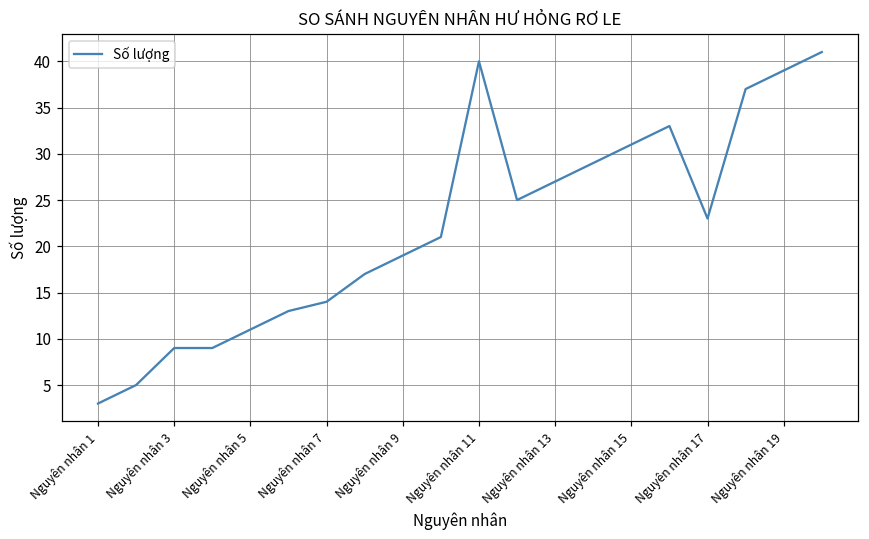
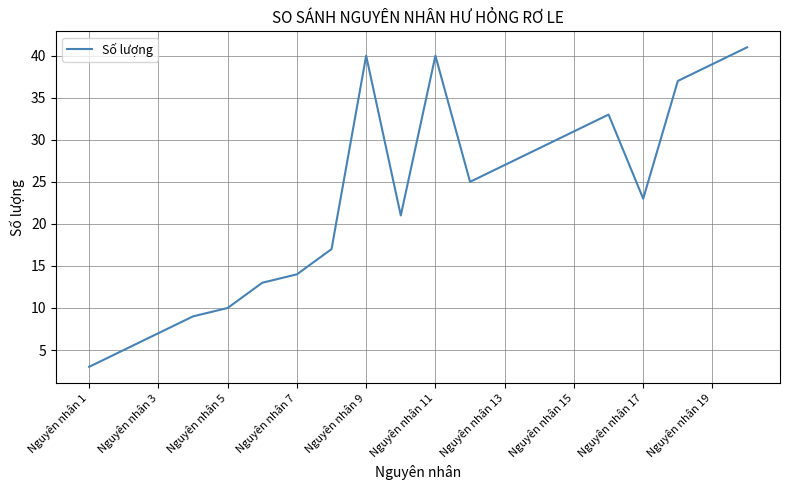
Nguyên nhân 3: 9 -> 7
Nguyên nhân 5: 11 -> 10
Nguyên nhân 9: 19 -> 40
